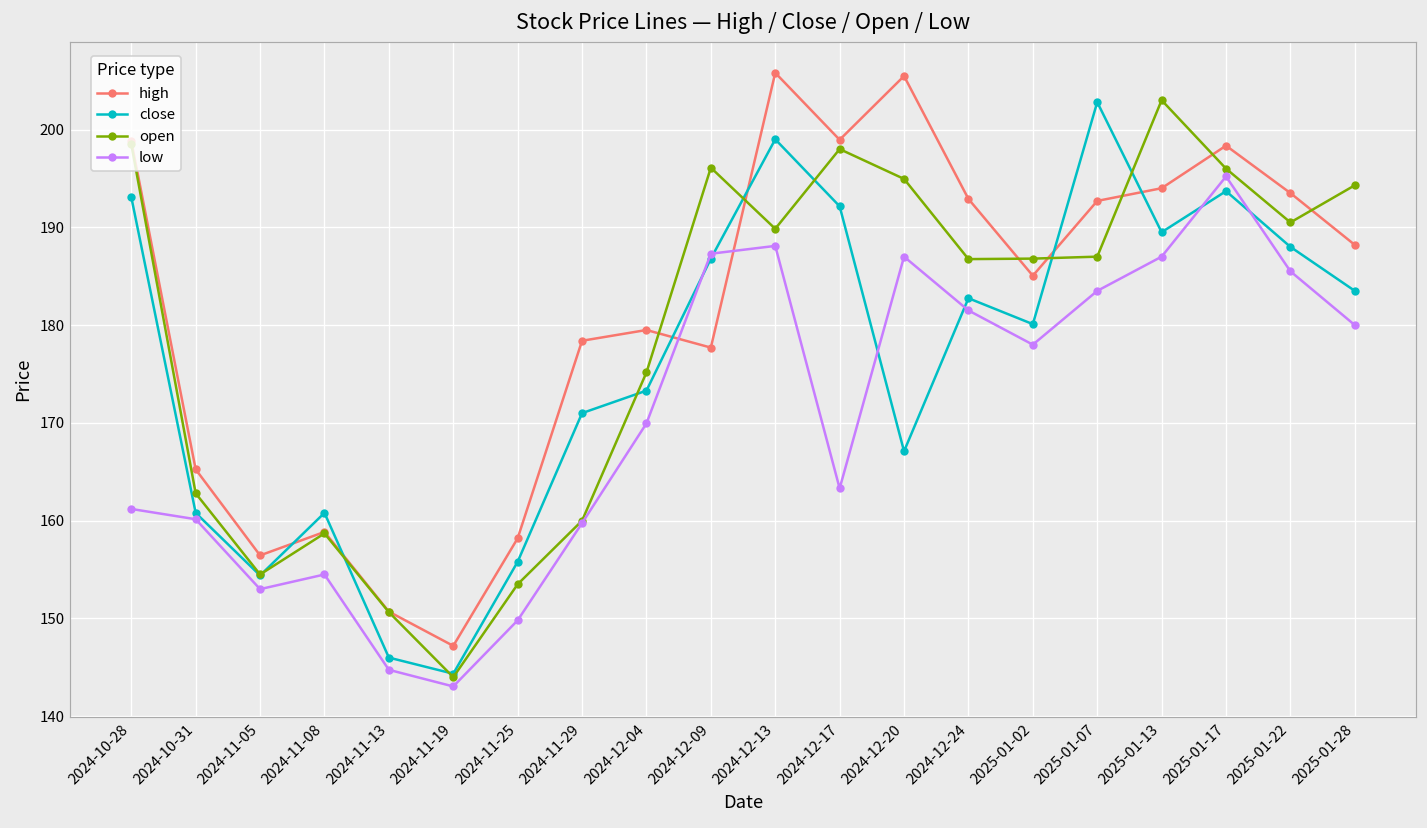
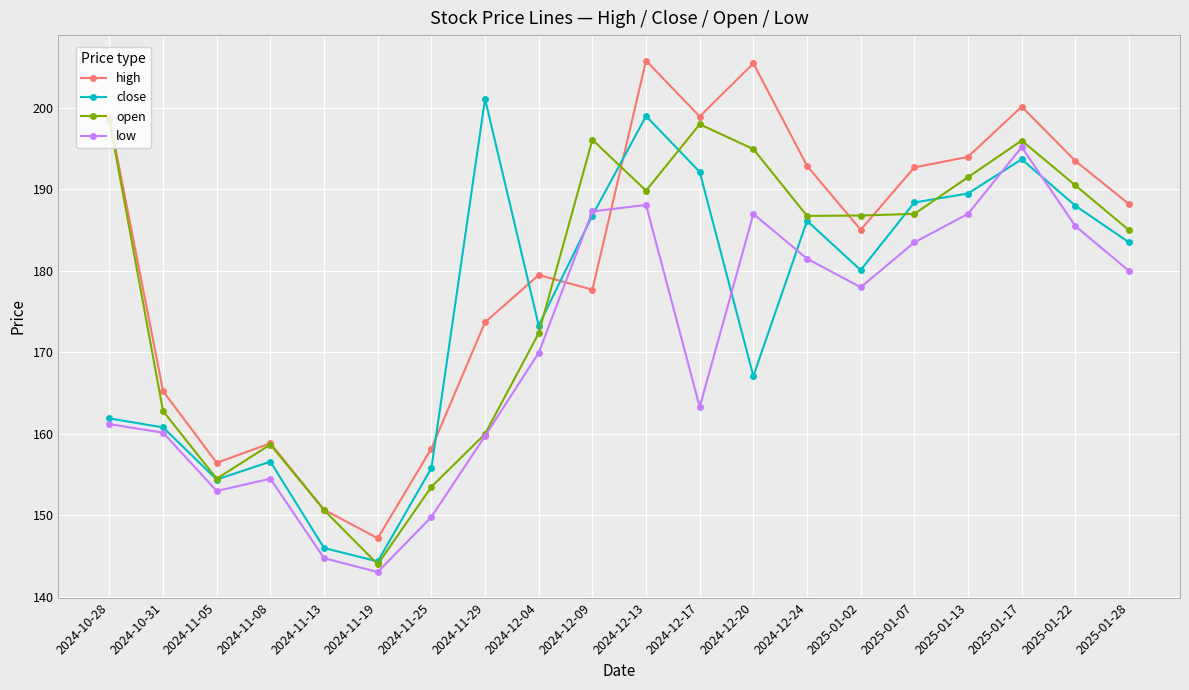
close, 2024-10-28: 193 -> 162
close, 2024-11-08: 161 -> 157
high, 2024-11-29: 178 -> 174
close, 2024-11-29: 171 -> 201
open, 2024-12-04: 175 -> 172
close, 2024-12-24: 183 -> 186
close, 2025-01-07: 203 -> 188
open, 2025-01-13: 203 -> 192
high, 2025-01-17: 198 -> 200
open, 2025-01-28: 194 -> 185
